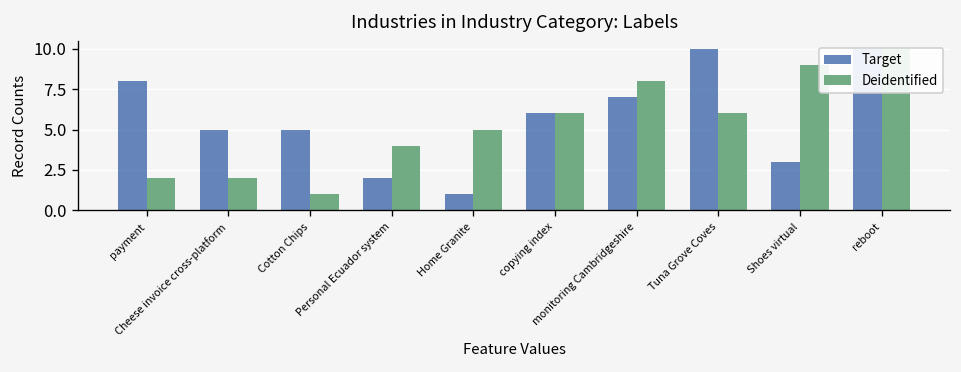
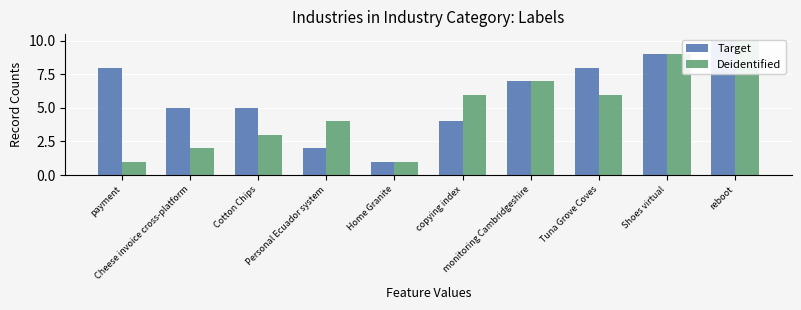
Deidentified, payment: 2 -> 1
Deidentified, Cotton Chips: 1 -> 3
Deidentified, Home Granite: 5 -> 1
Target, copying index: 6 -> 4
Deidentified, monitoring Cambridgeshire: 8 -> 7
Target, Tuna Grove Coves: 10 -> 8
Target, Shoes virtual: 3 -> 9
